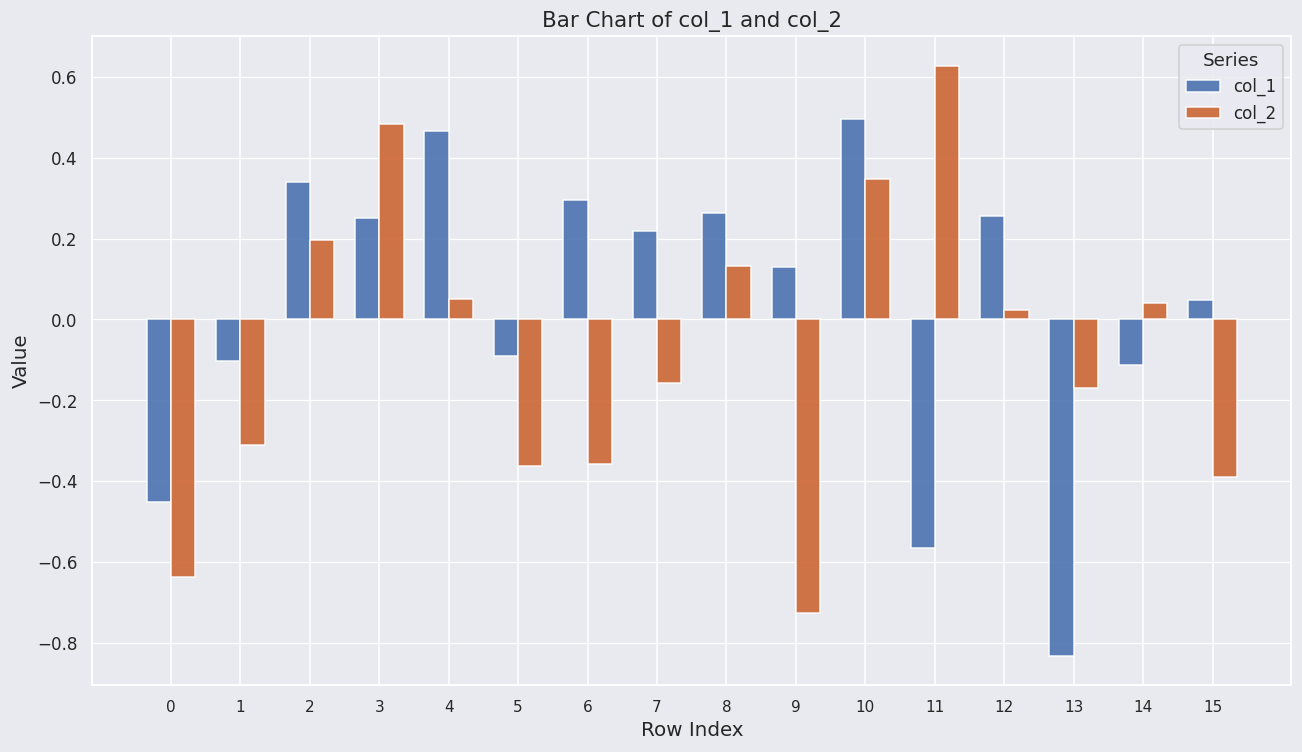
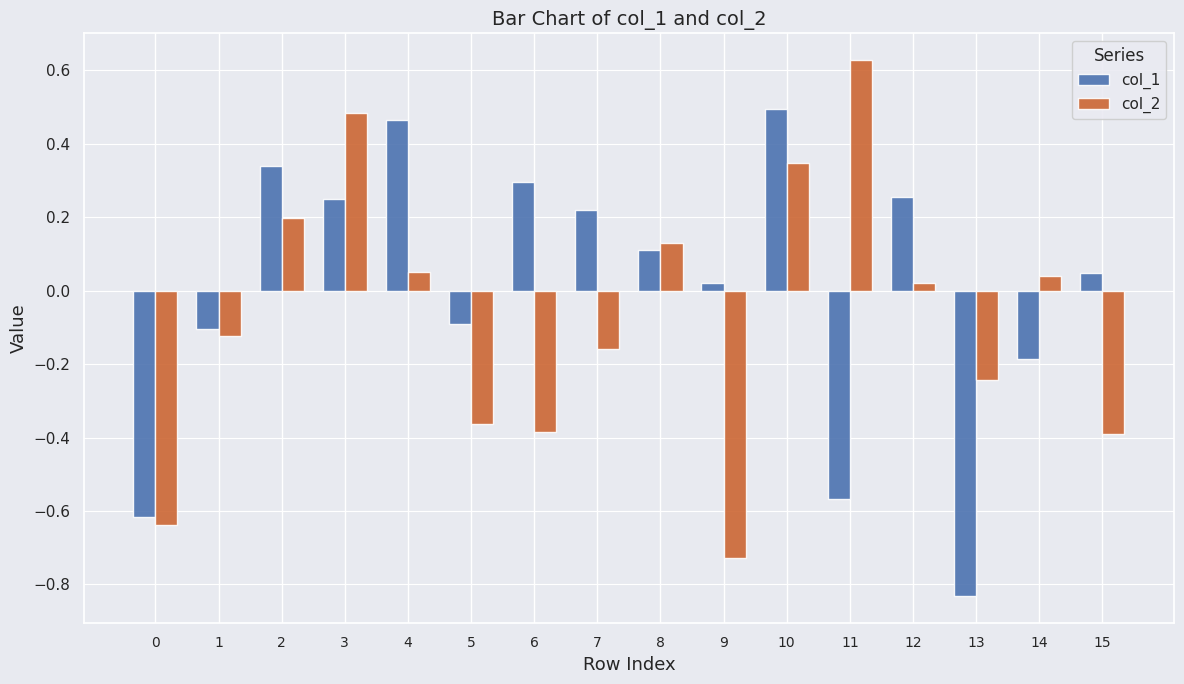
col_1, 0: -0.45 -> -0.62
col_2, 1: -0.31 -> -0.12
col_2, 6: -0.36 -> -0.38
col_1, 8: 0.26 -> 0.11
col_1, 9: 0.13 -> 0.02
col_2, 13: -0.17 -> -0.24
col_1, 14: -0.11 -> -0.19
